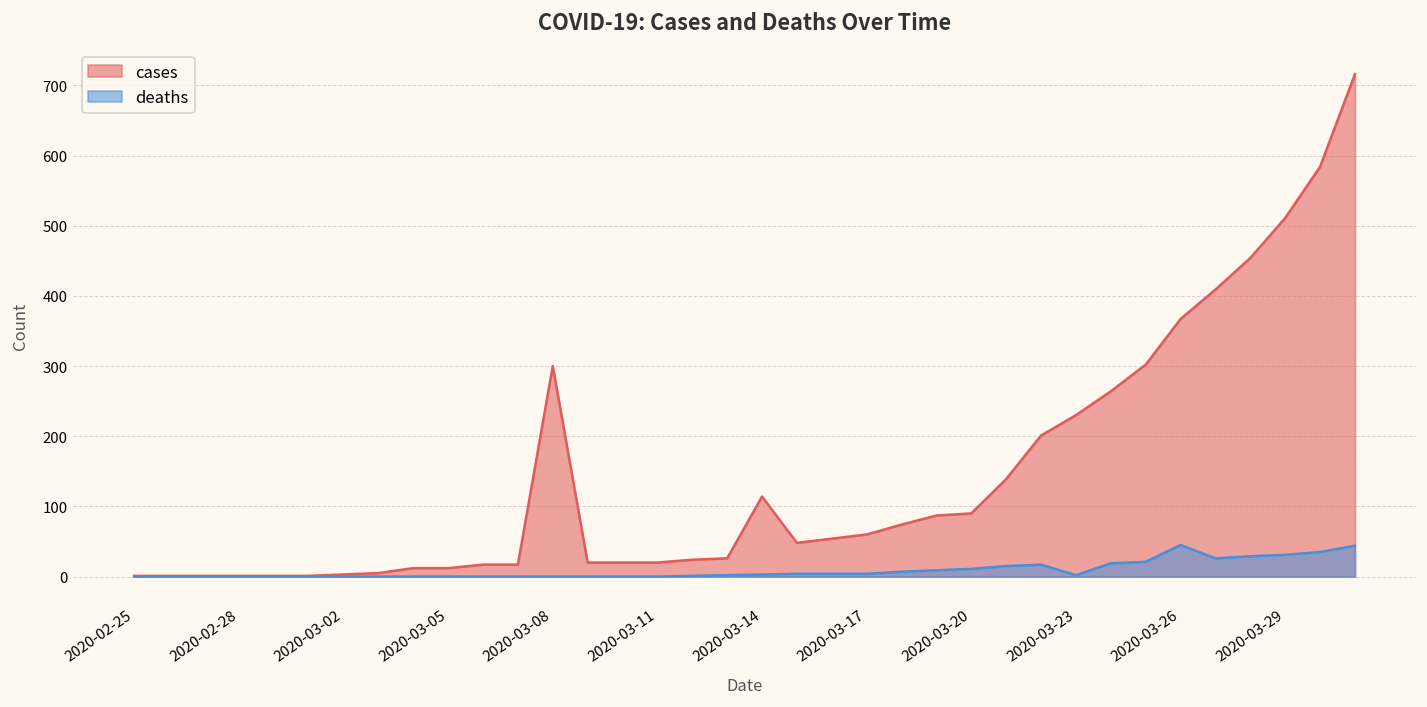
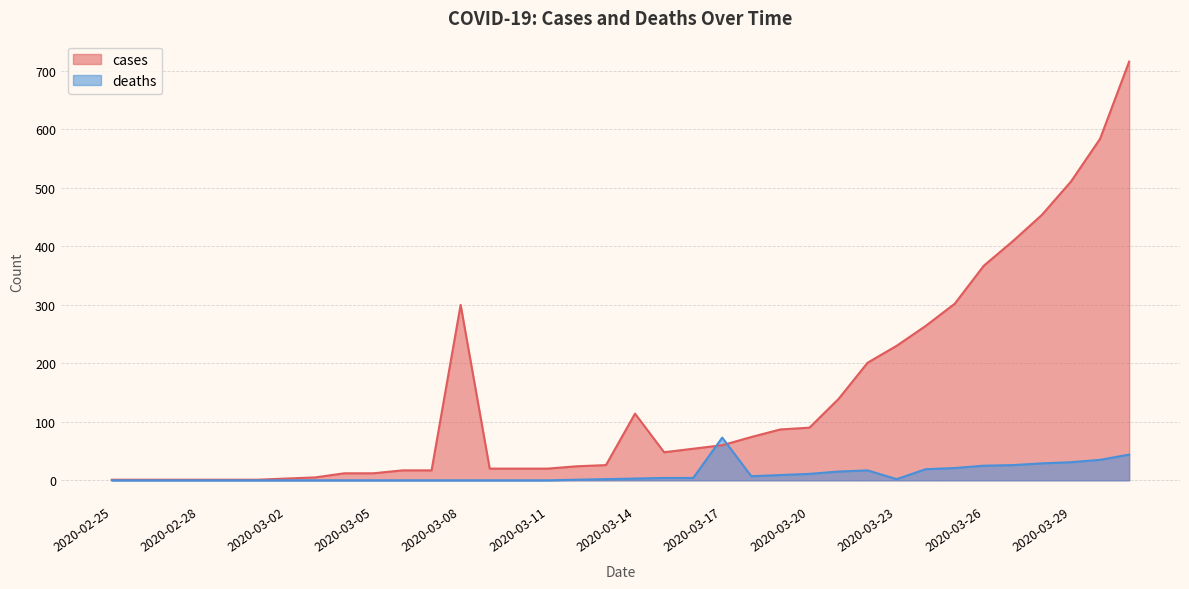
deaths, 2020-03-17: 0 -> 70
deaths, 2020-03-26: 50 -> 30
